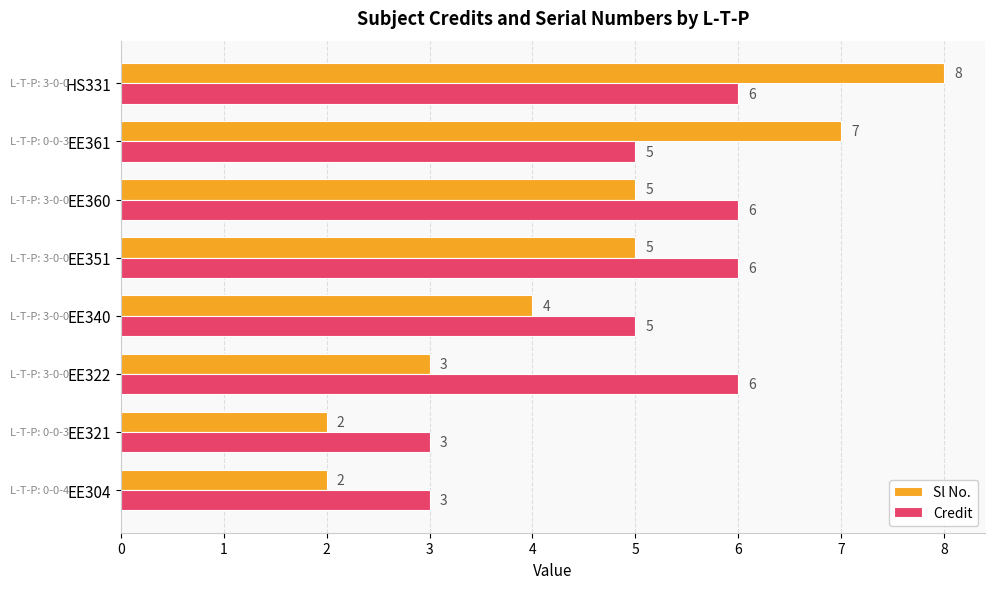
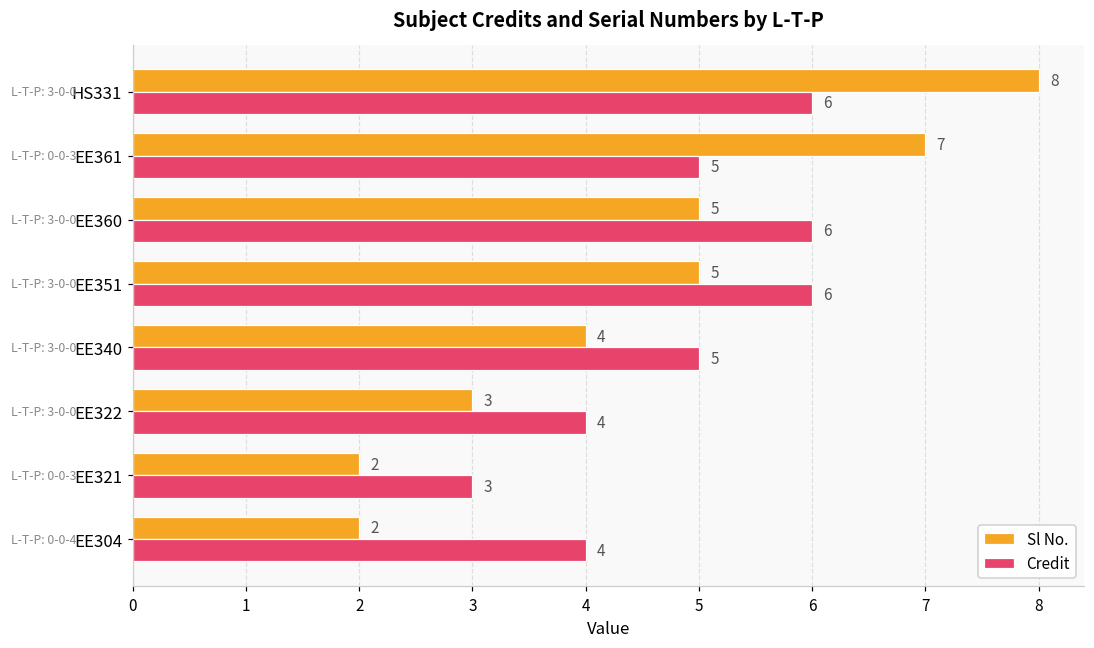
Credit, EE322: 6 -> 4
Credit, EE304: 3 -> 4
